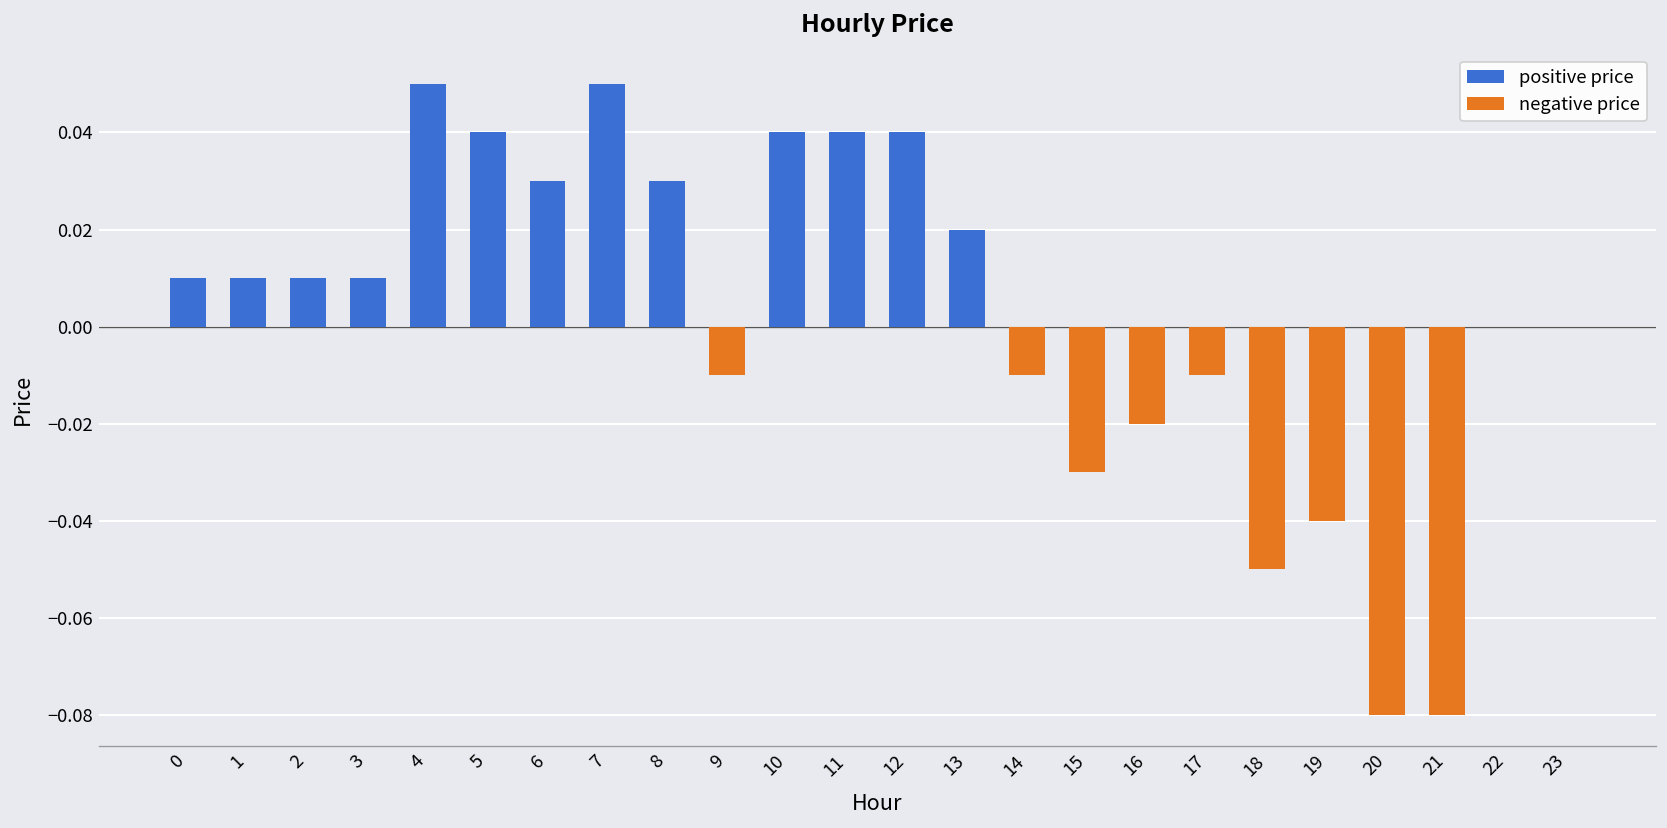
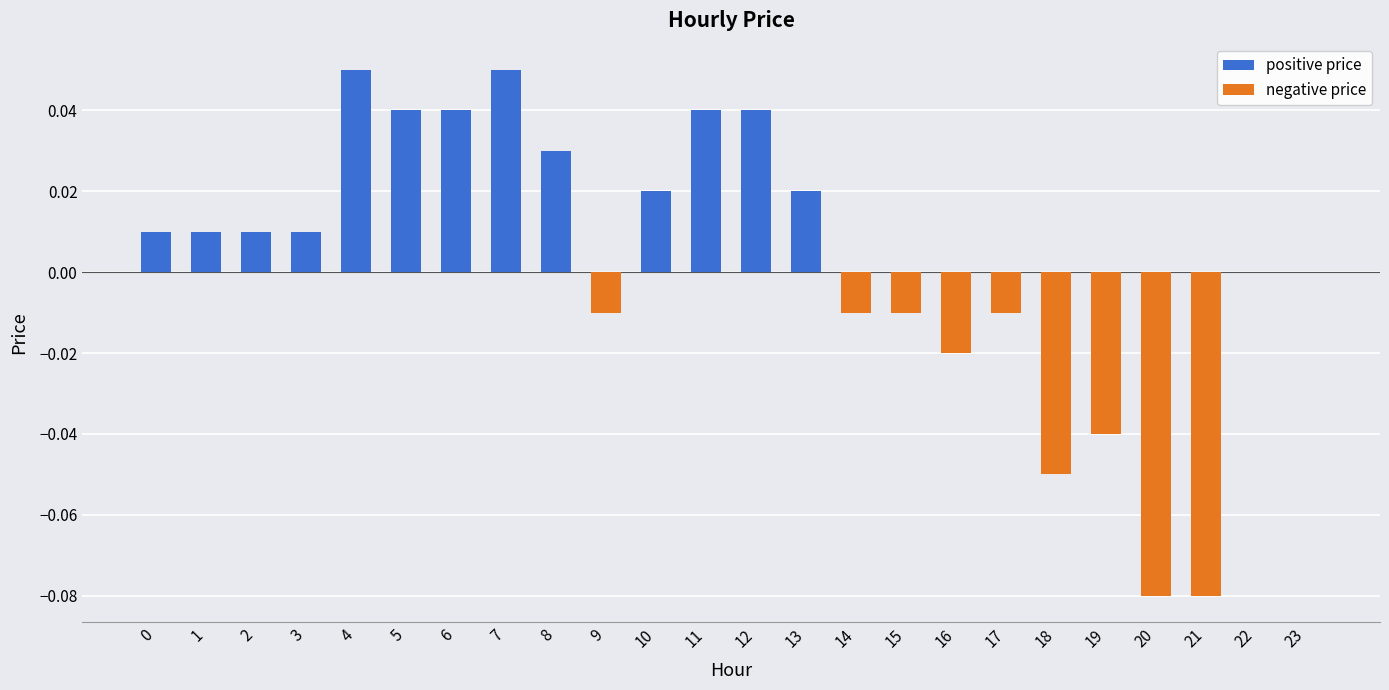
6: 0.03 -> 0.04
10: 0.04 -> 0.02
15: -0.03 -> -0.01
